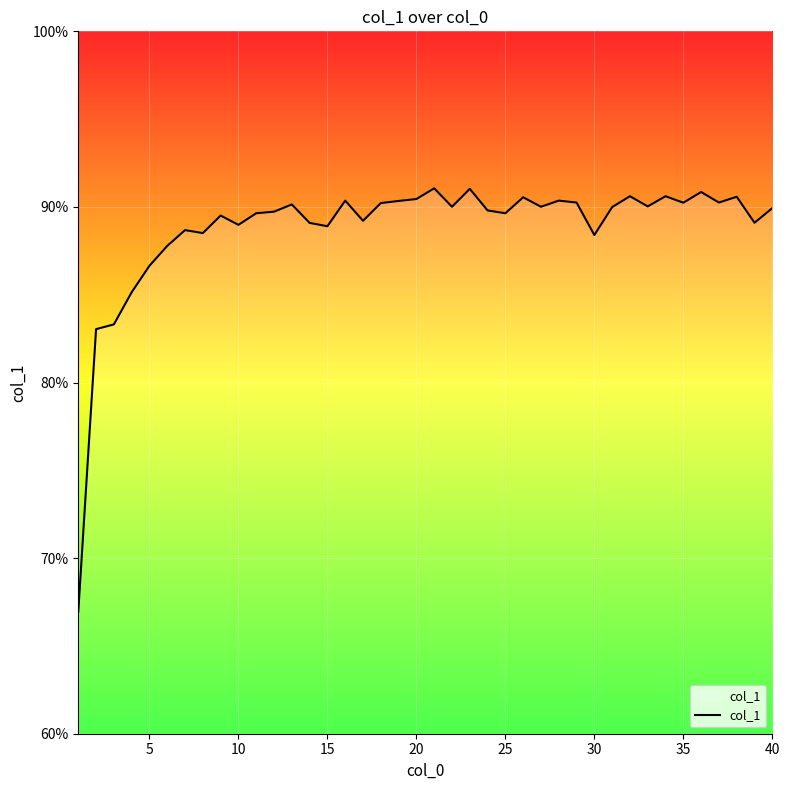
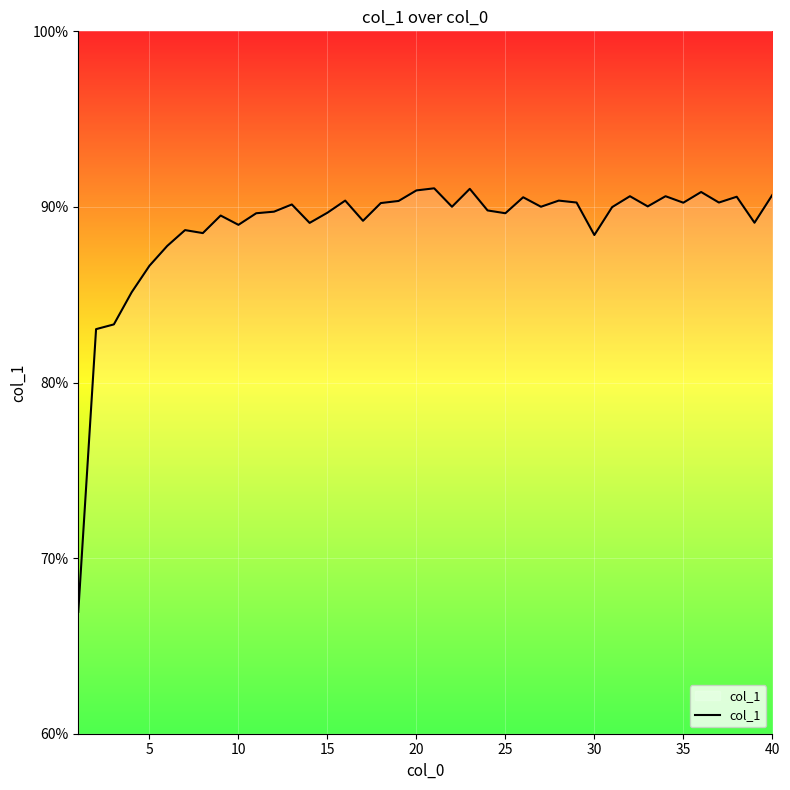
15: 88.9% -> 89.7%
20: 90.5% -> 90.9%
40: 89.9% -> 90.7%
